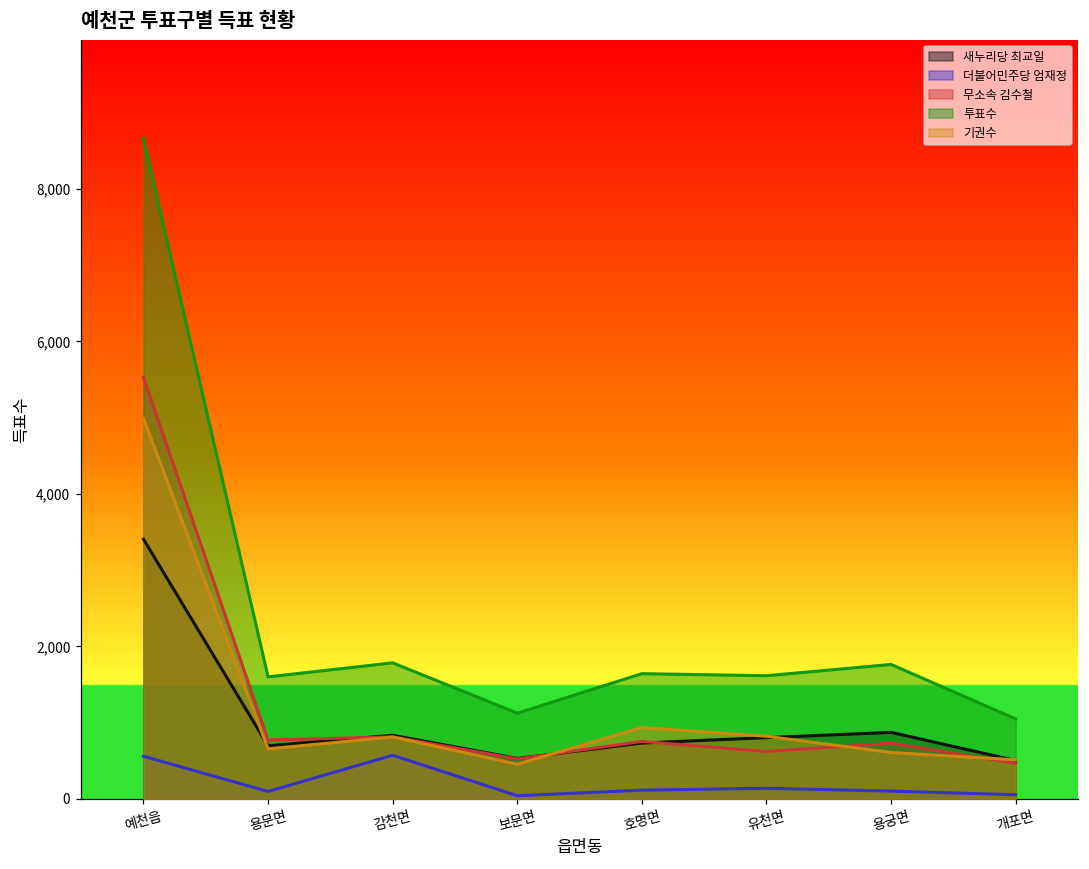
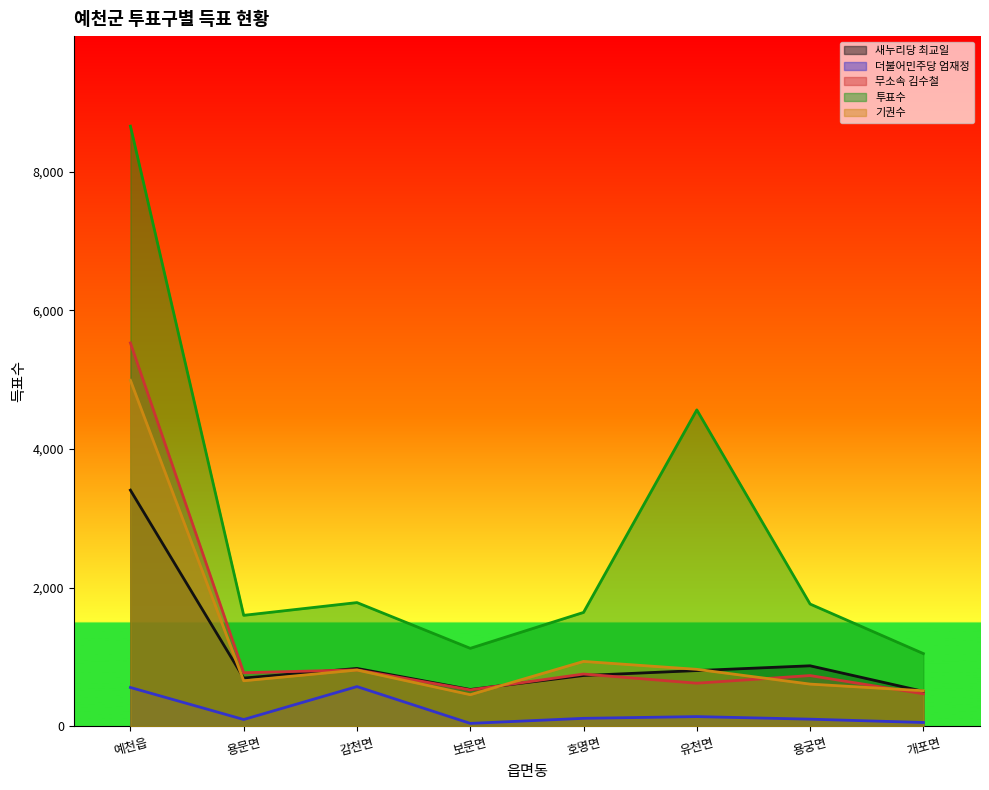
투표수, 유천면: 1,600 -> 4,600
